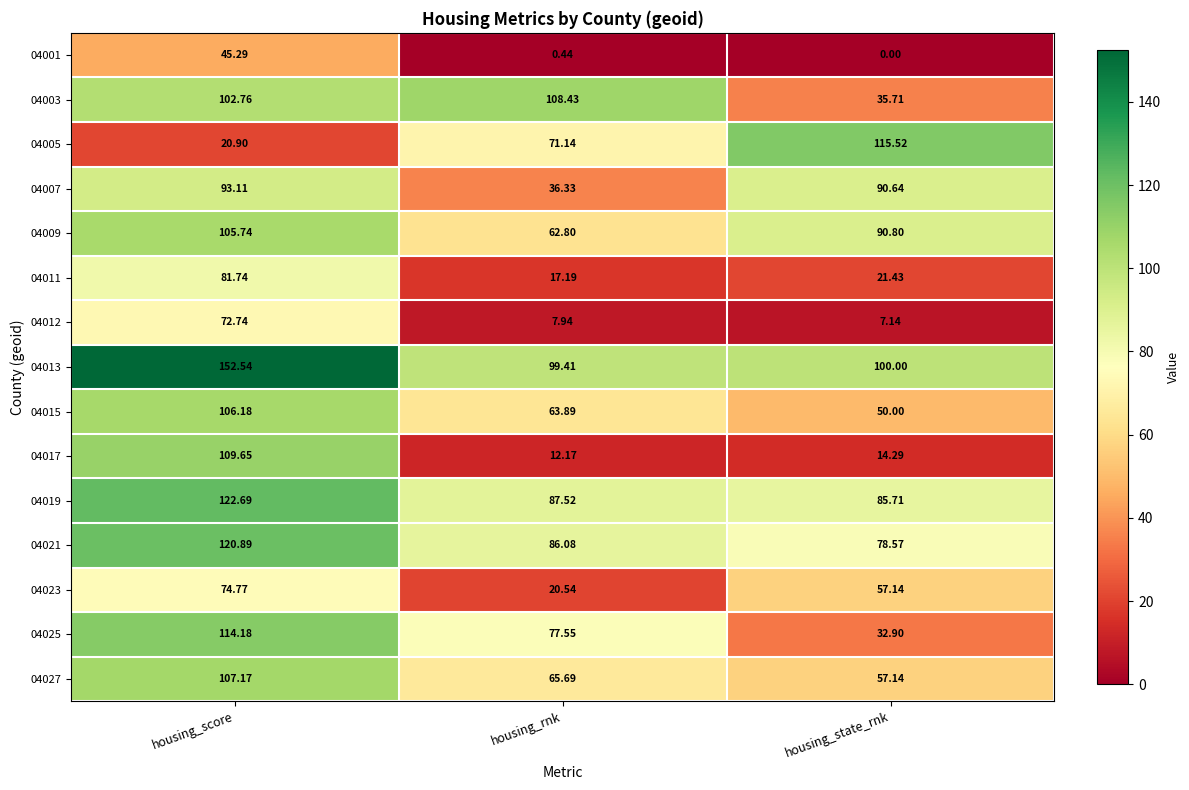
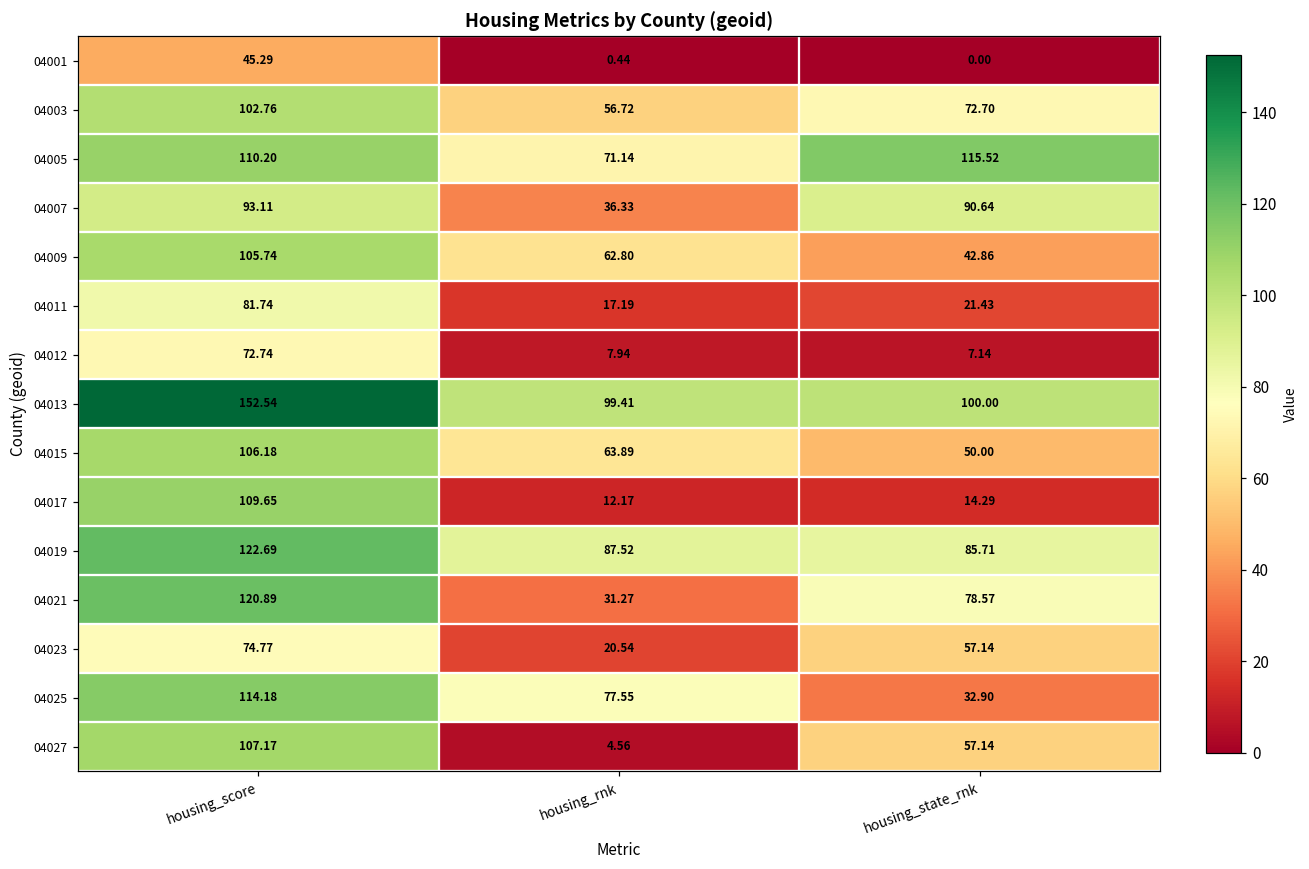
04003, housing_rnk: 108.43 -> 56.72
04003, housing_state_rnk: 35.71 -> 72.70
04005, housing_score: 20.90 -> 110.20
04009, housing_state_rnk: 90.80 -> 42.86
04021, housing_rnk: 86.08 -> 31.27
04027, housing_rnk: 65.69 -> 4.56
